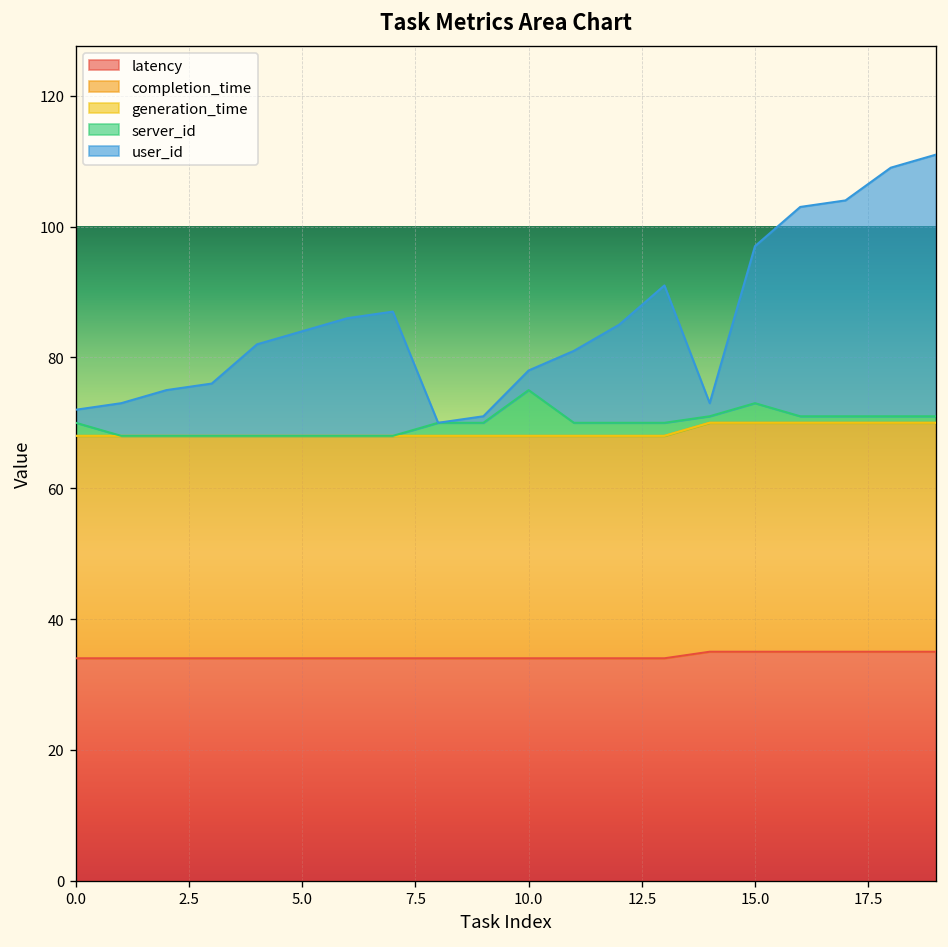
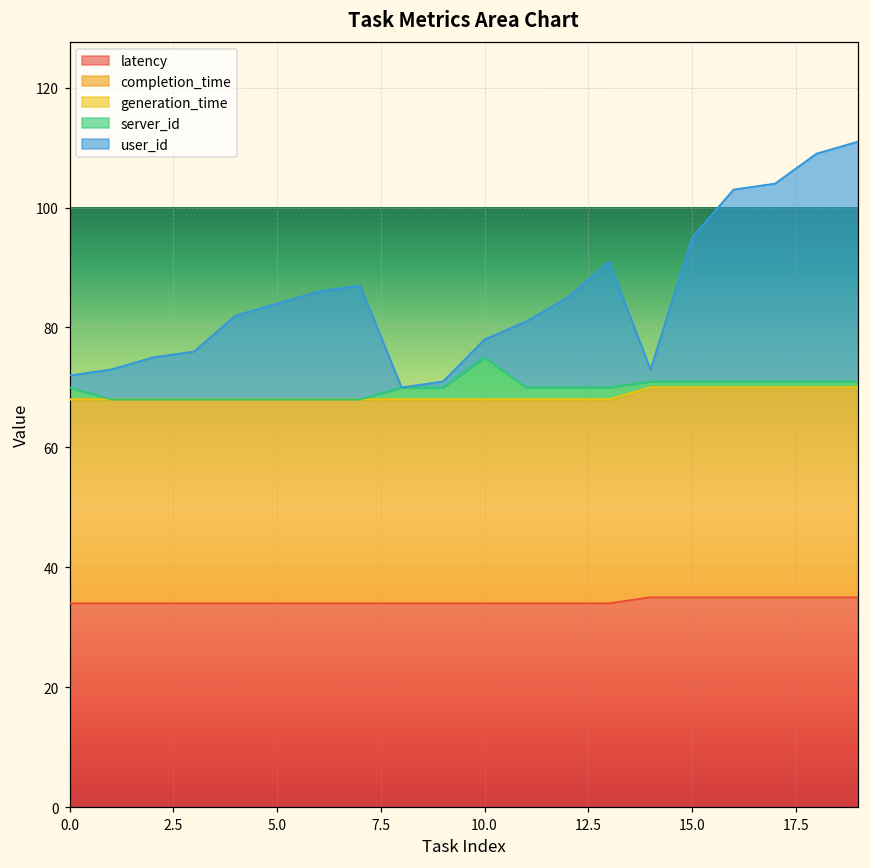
server_id, 15.0: 3 -> 1
